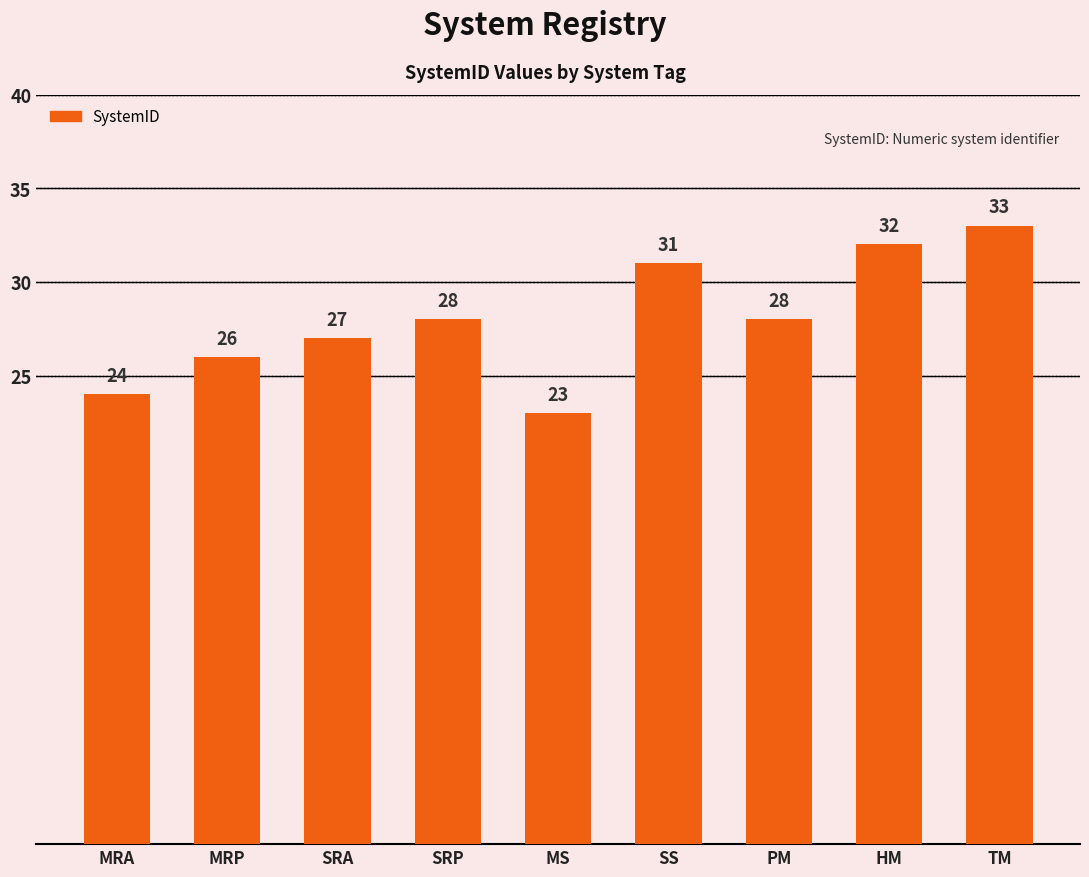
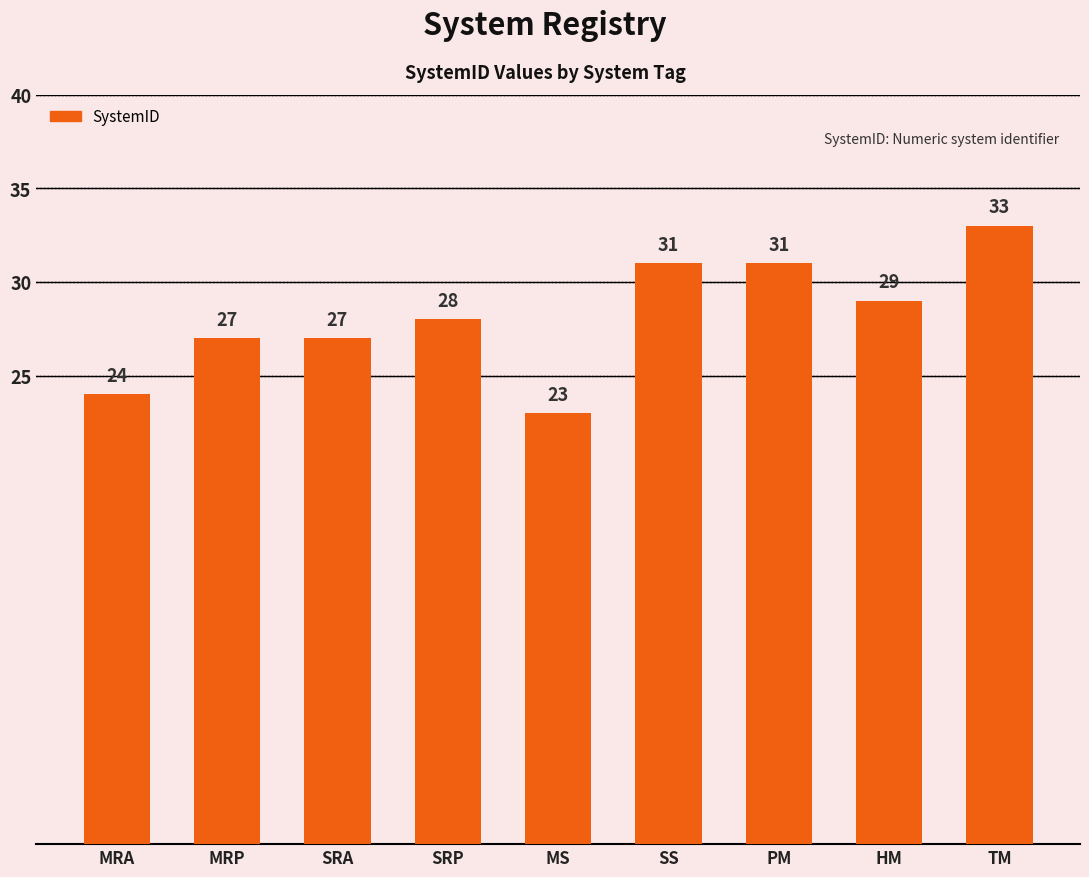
MRP: 26 -> 27
PM: 28 -> 31
HM: 32 -> 29
